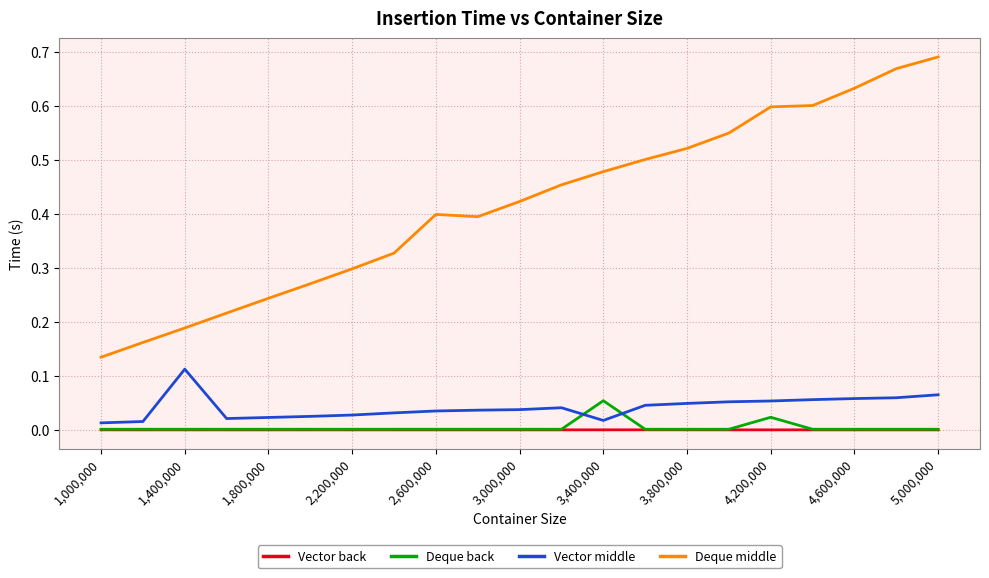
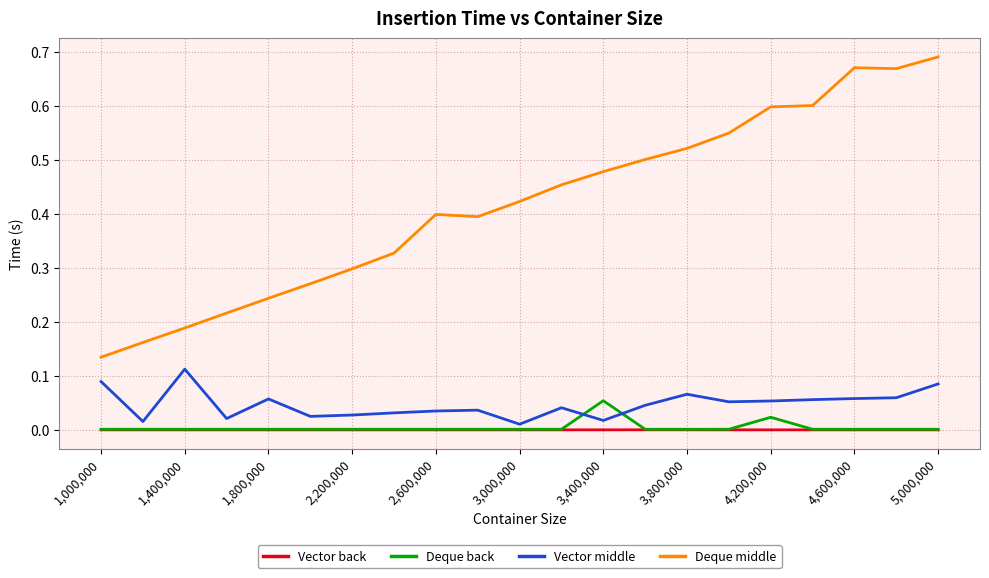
Vector middle, 1,000,000: 0.01 -> 0.09
Vector middle, 1,800,000: 0.02 -> 0.06
Vector middle, 3,000,000: 0.04 -> 0.01
Vector middle, 3,800,000: 0.05 -> 0.07
Deque middle, 4,600,000: 0.63 -> 0.67
Vector middle, 5,000,000: 0.07 -> 0.09
